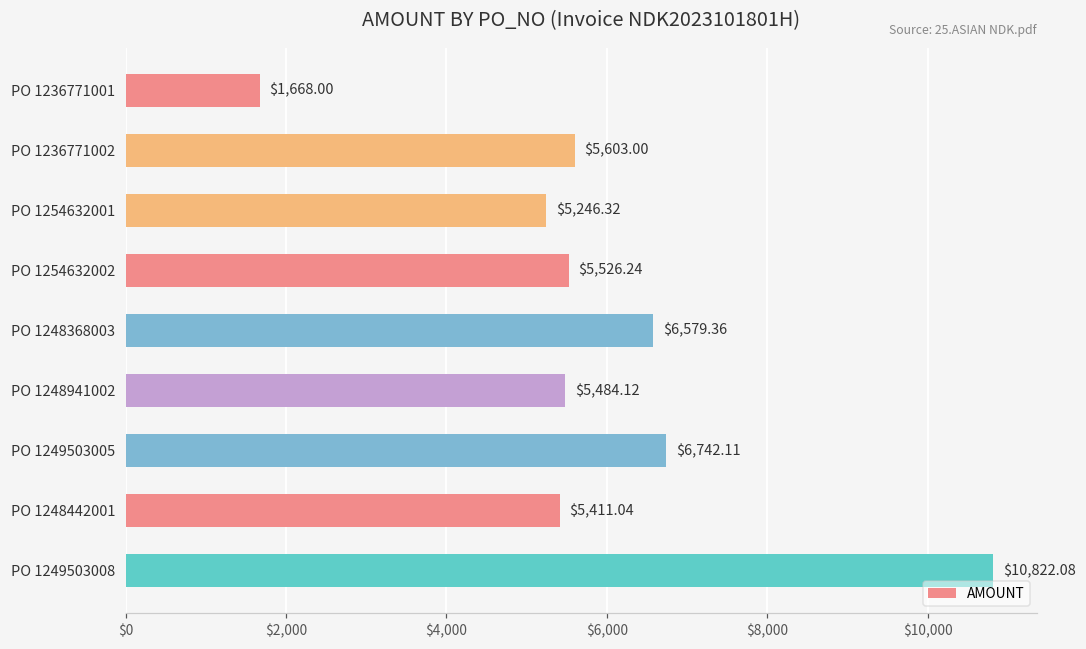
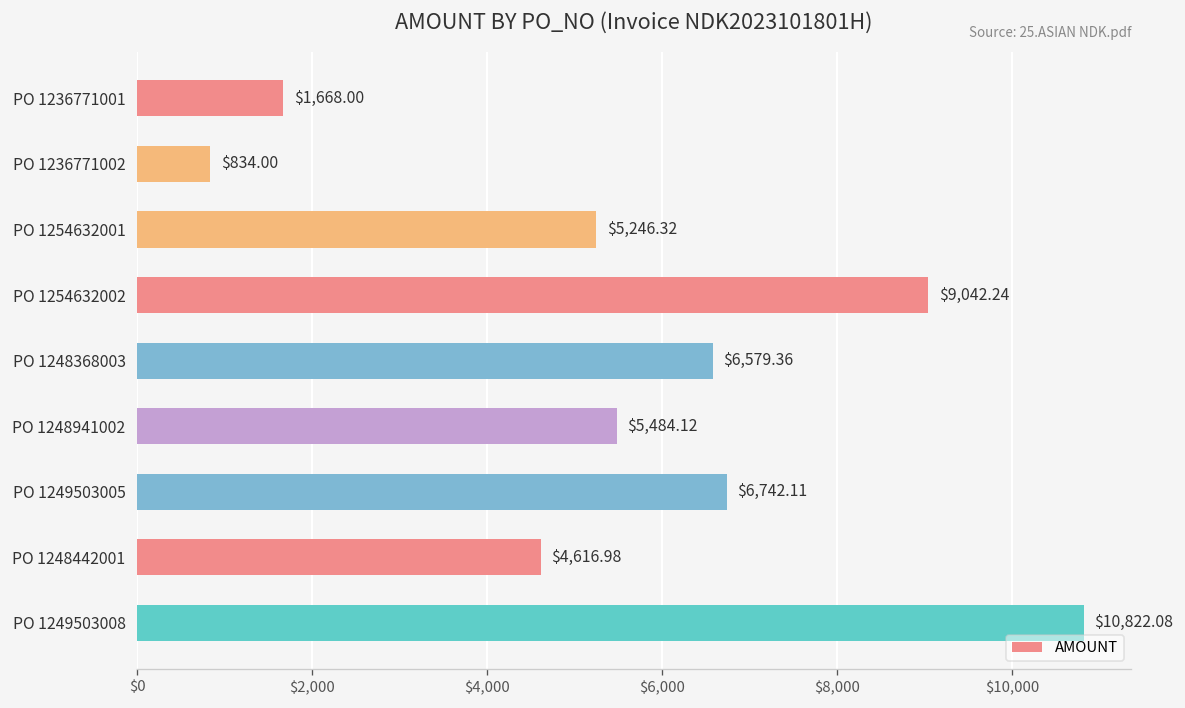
PO 1236771002: $5,603.00 -> $834.00
PO 1254632002: $5,526.24 -> $9,042.24
PO 1248442001: $5,411.04 -> $4,616.98
